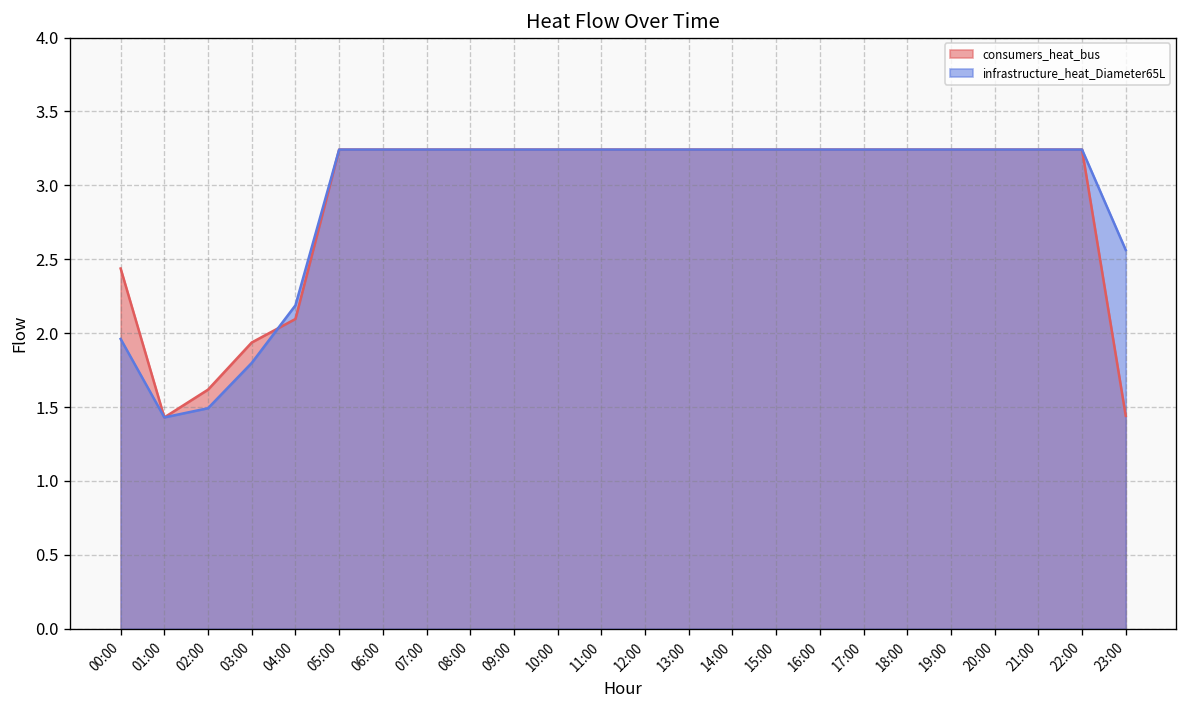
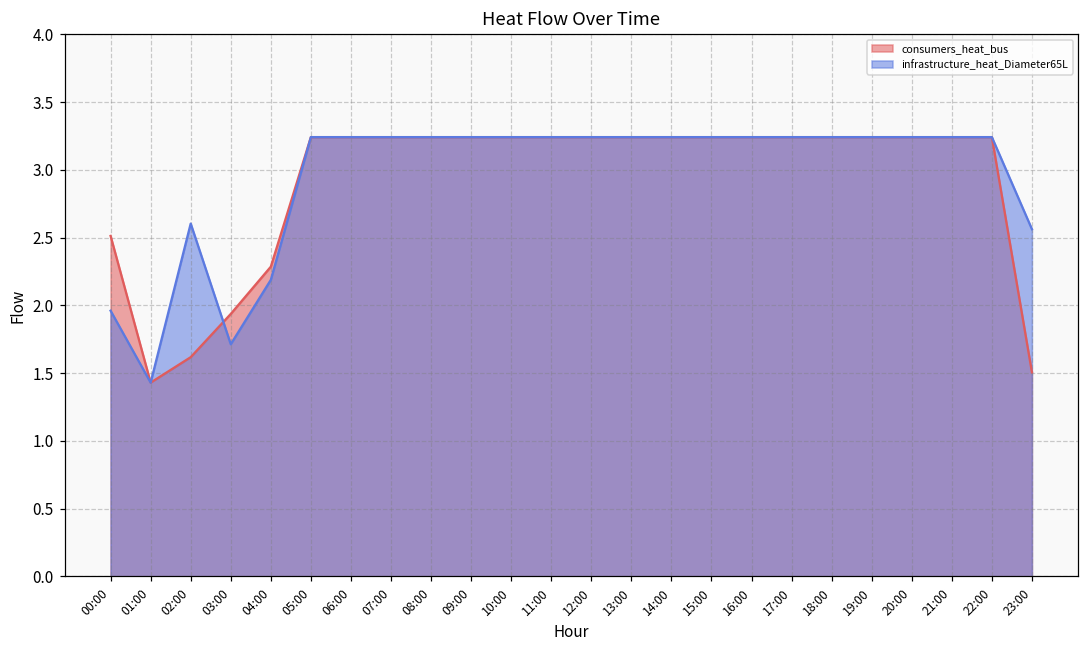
consumers_heat_bus, 00:00: 2.44 -> 2.51
infrastructure_heat_Diameter65L, 02:00: 1.49 -> 2.60
infrastructure_heat_Diameter65L, 03:00: 1.80 -> 1.71
consumers_heat_bus, 04:00: 2.10 -> 2.29
consumers_heat_bus, 23:00: 1.44 -> 1.51
